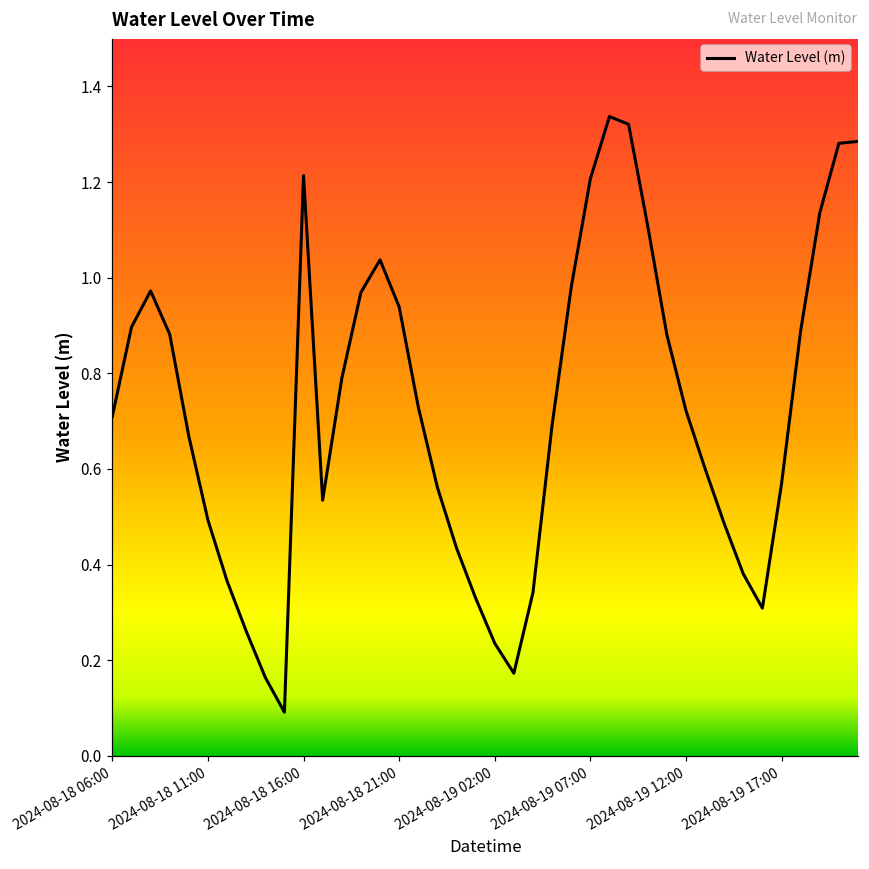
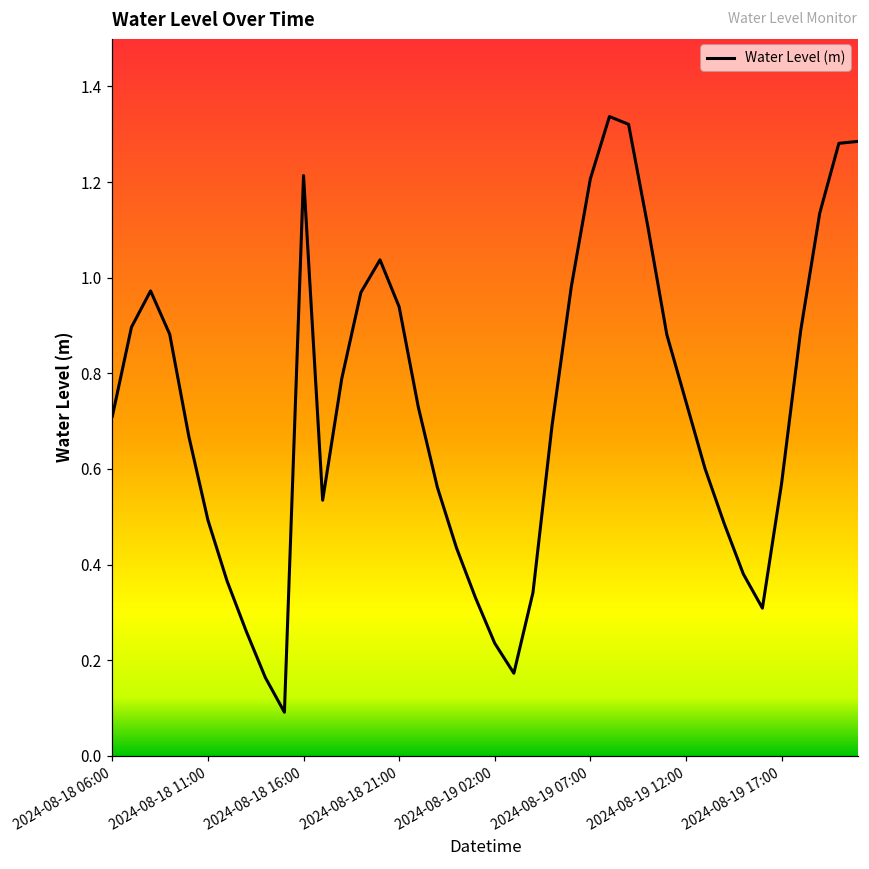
2024-08-19 12:00: 0.72 -> 0.74
